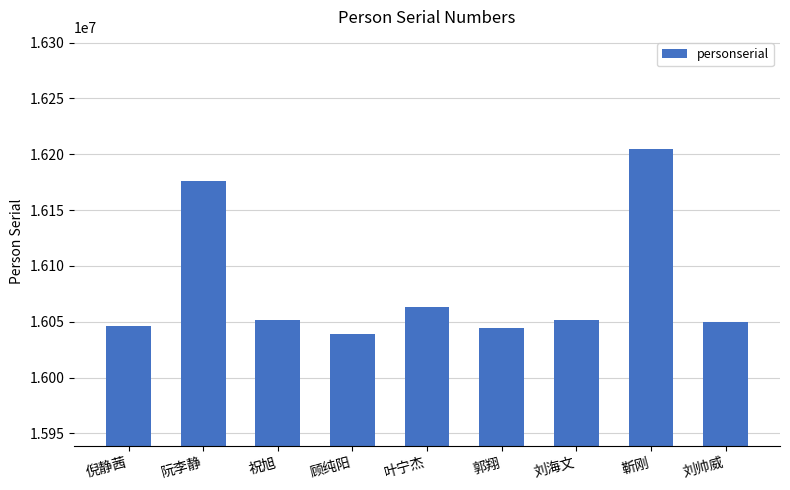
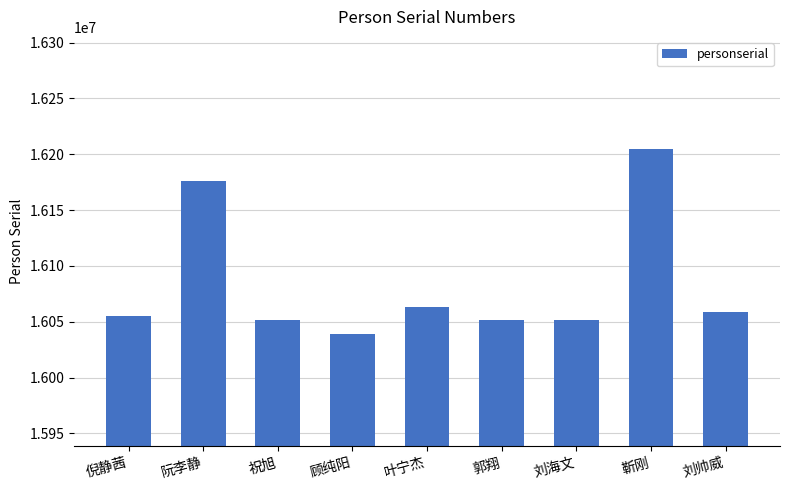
倪静茜: 16046000 -> 16055000
郭翔: 16045000 -> 16052000
刘帅威: 16050000 -> 16059000
